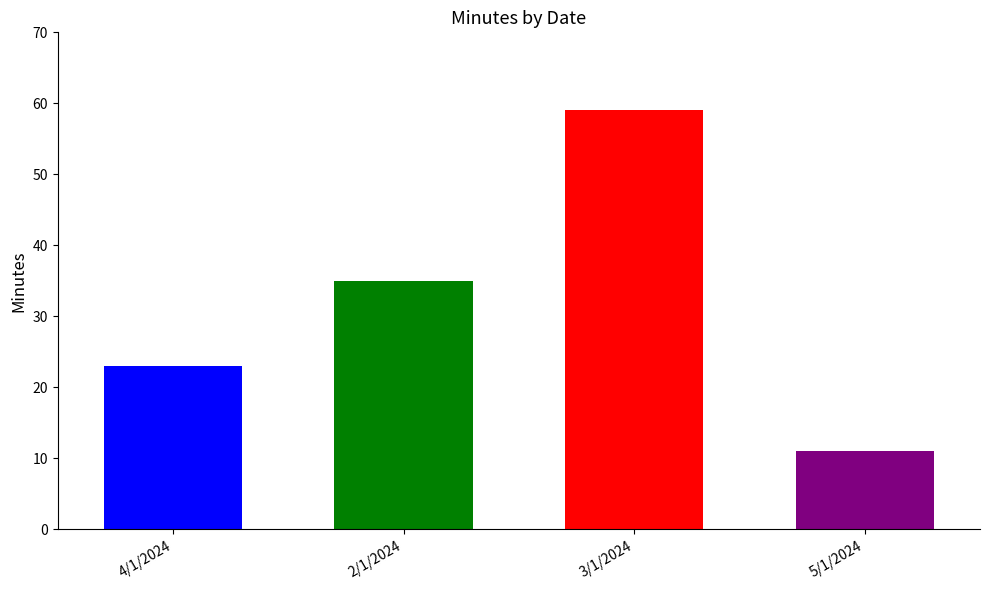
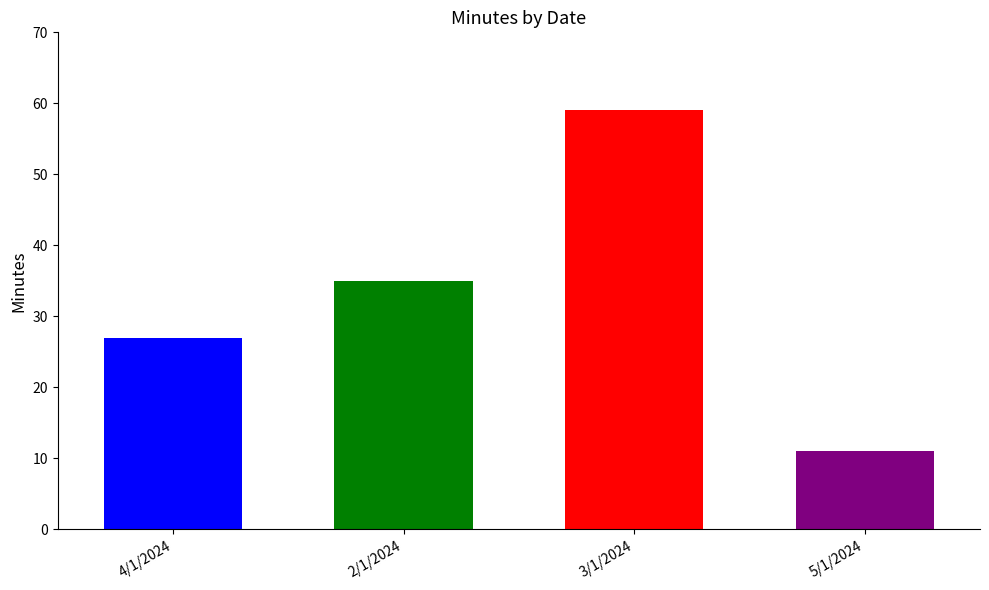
4/1/2024: 23 -> 27
